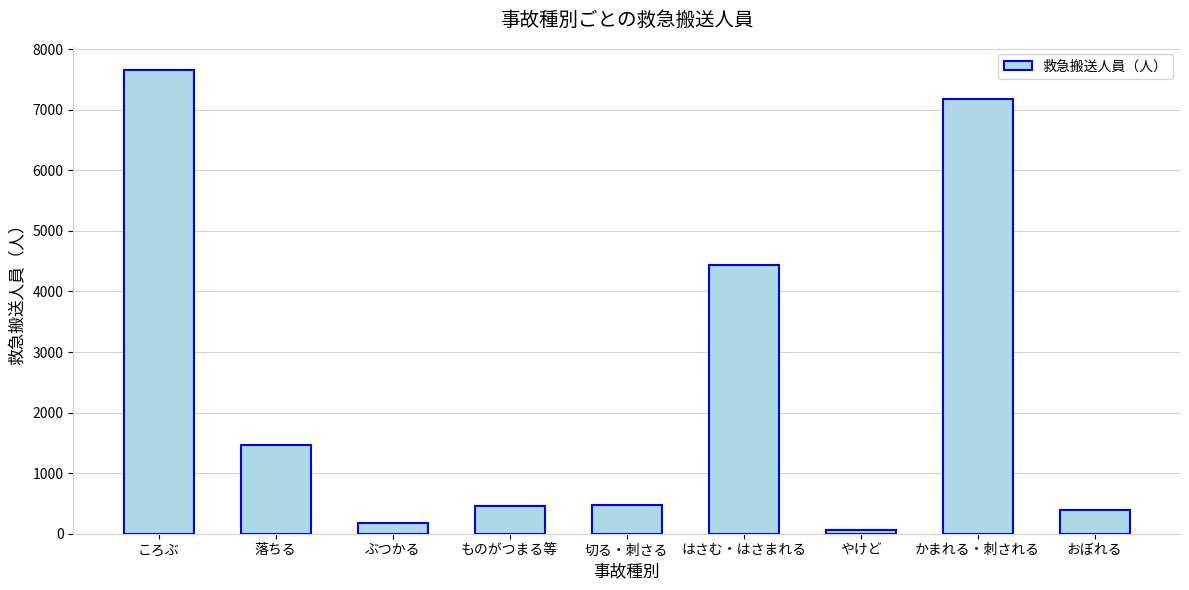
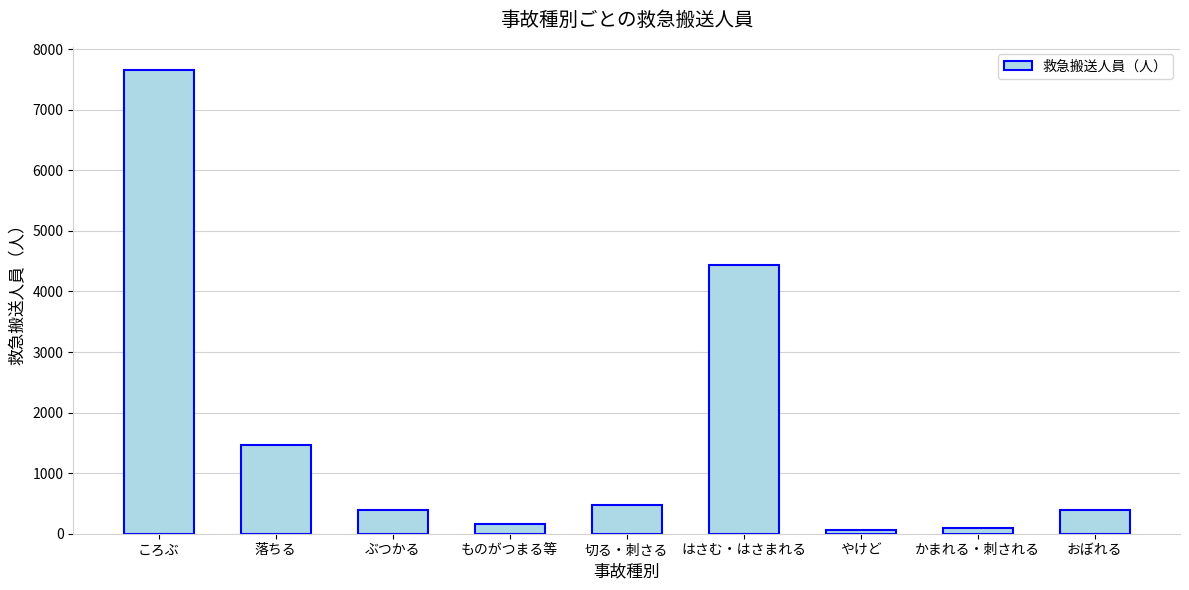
ぶつかる: 200 -> 400
ものがつまる等: 500 -> 200
かまれる・刺される: 7200 -> 100
